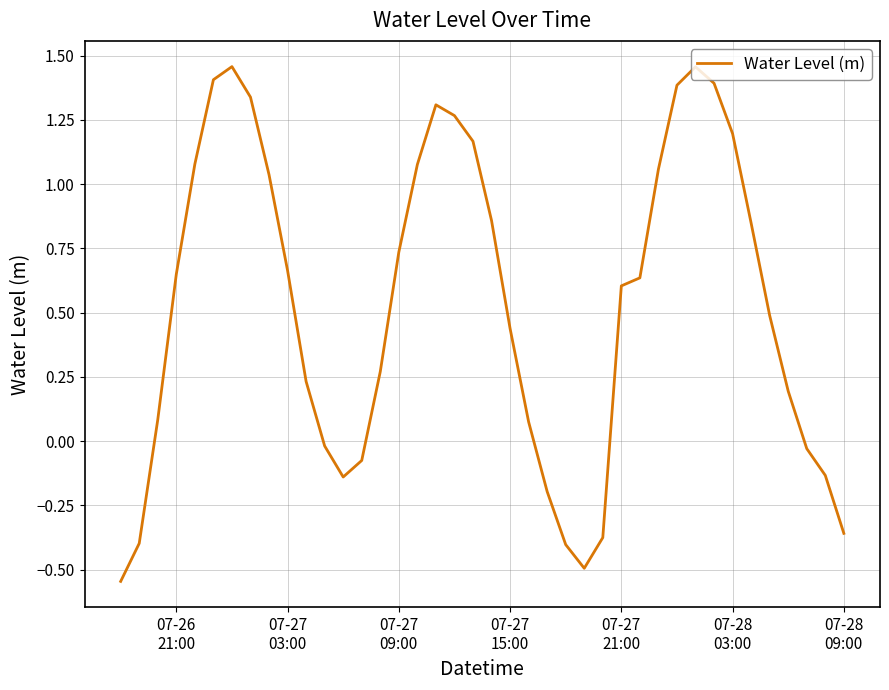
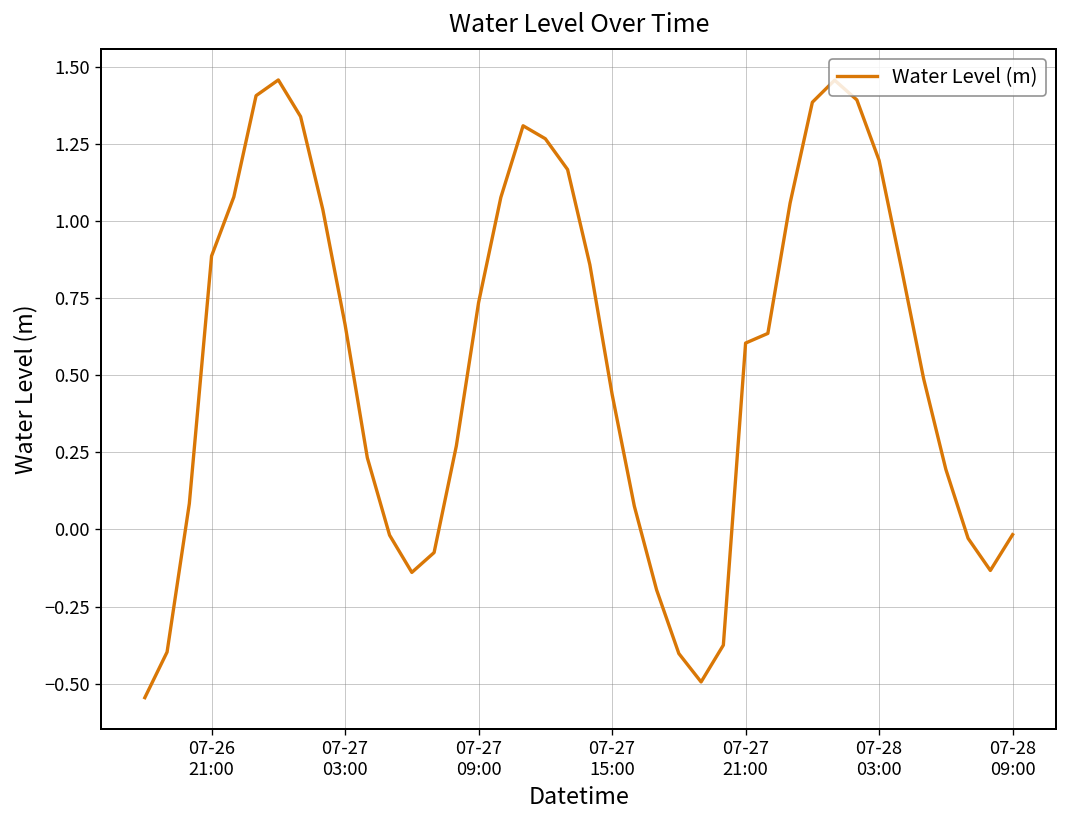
07-26 21:00: 0.65 -> 0.89
07-28 09:00: -0.36 -> -0.02
